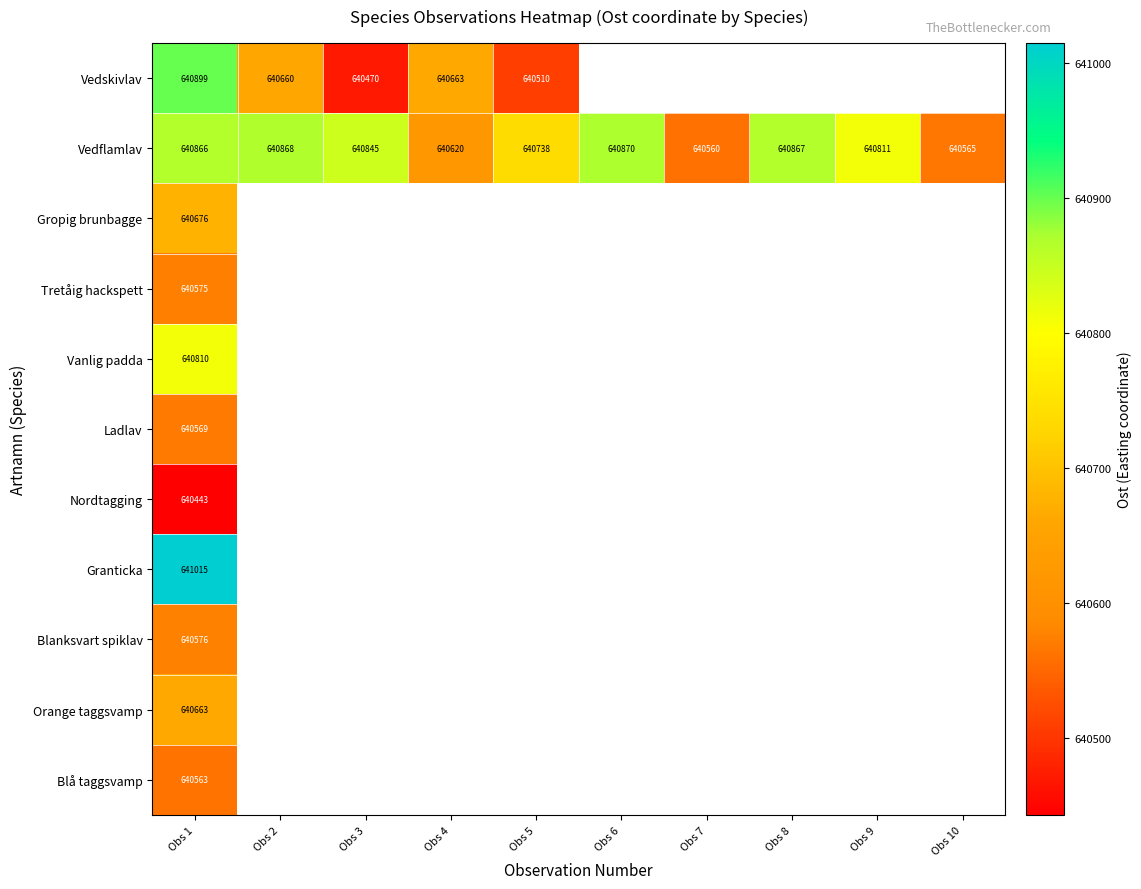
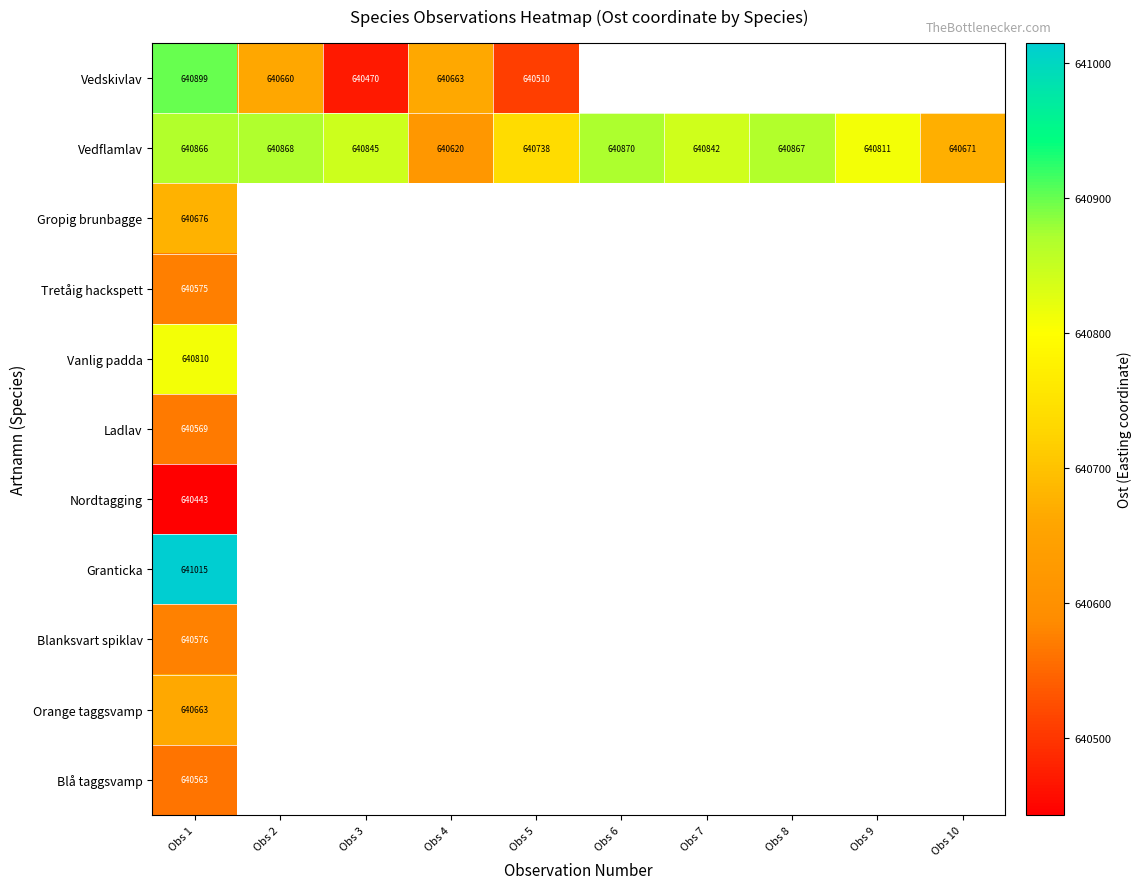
Vedflamlav, Obs 7: 640560 -> 640842
Vedflamlav, Obs 10: 640565 -> 640671
